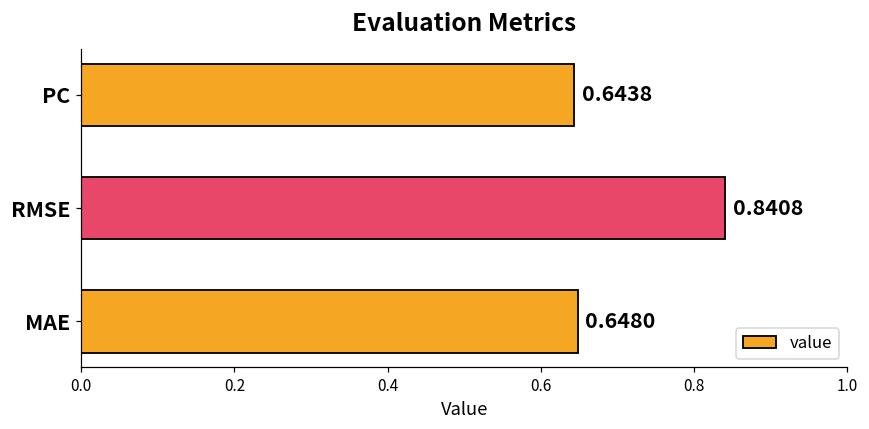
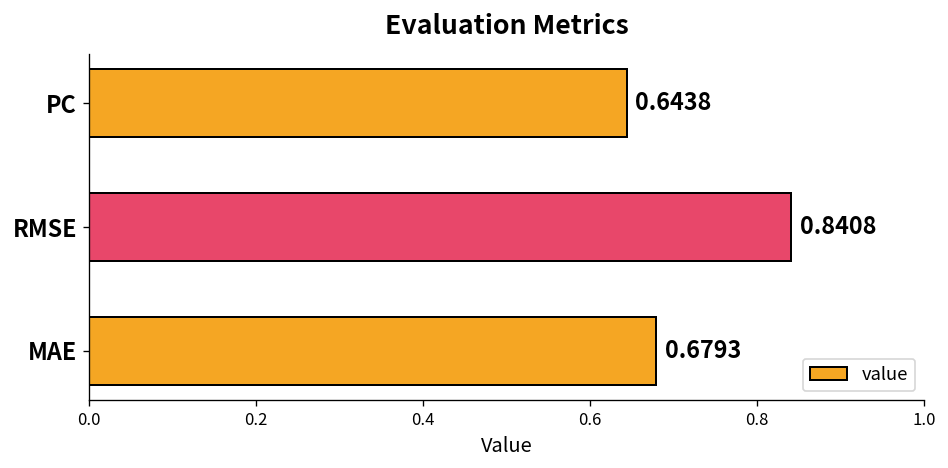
MAE: 0.6480 -> 0.6793
